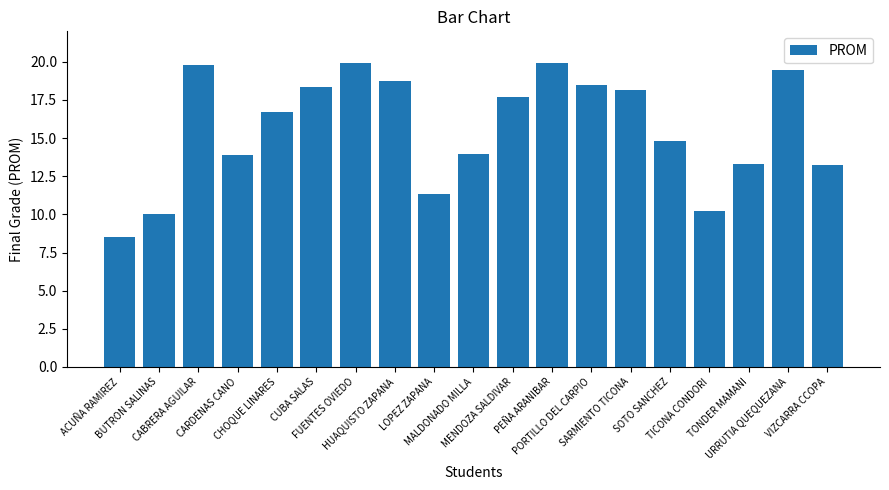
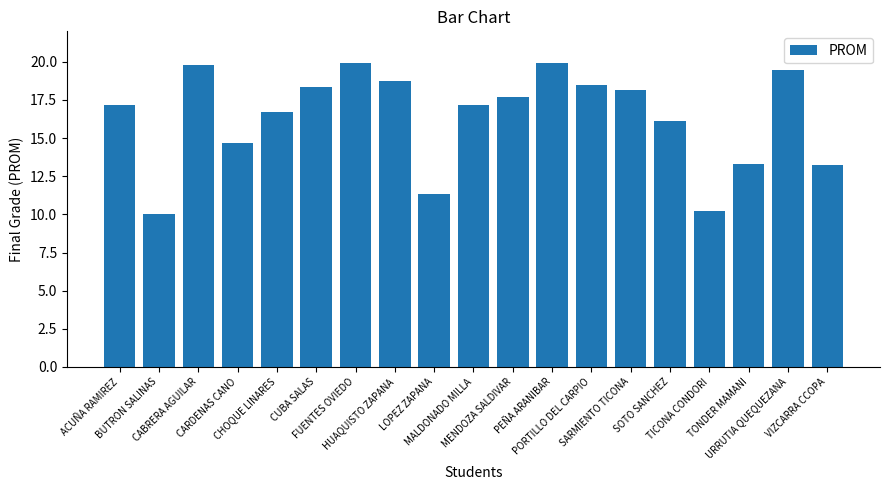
ACUÑA RAMIREZ: 8.5 -> 17.1
CARDENAS CANO: 13.9 -> 14.7
MALDONADO MILLA: 14.0 -> 17.2
SOTO SANCHEZ: 14.8 -> 16.1
